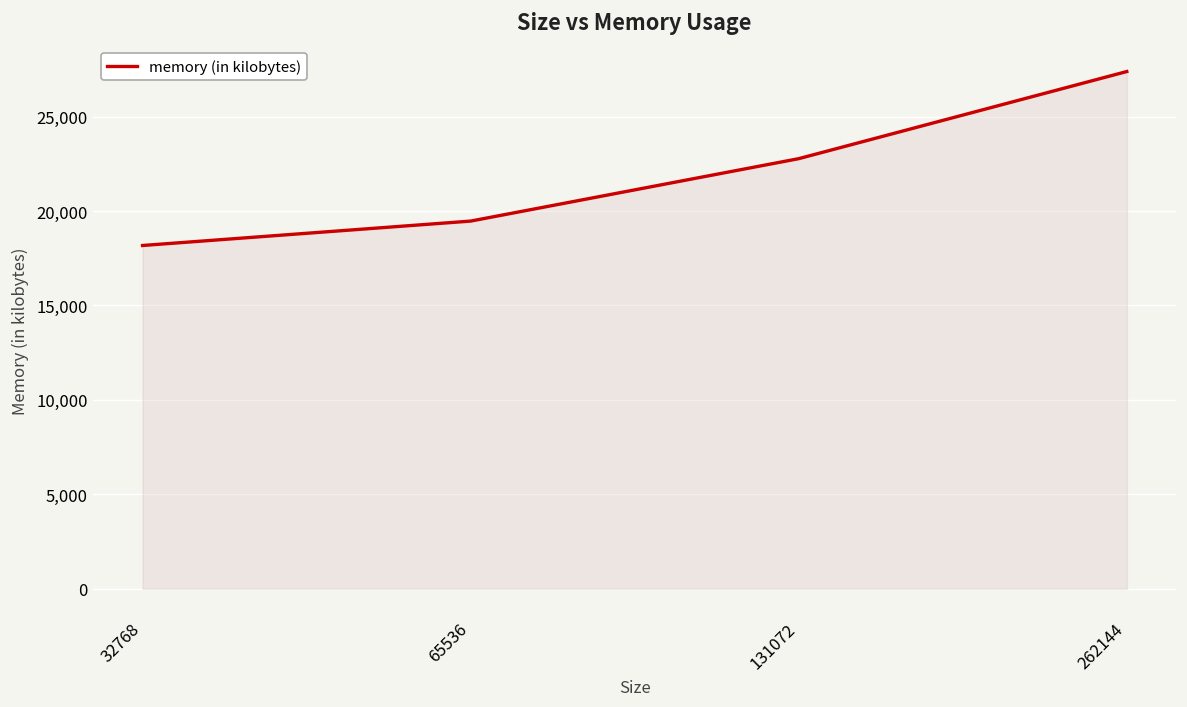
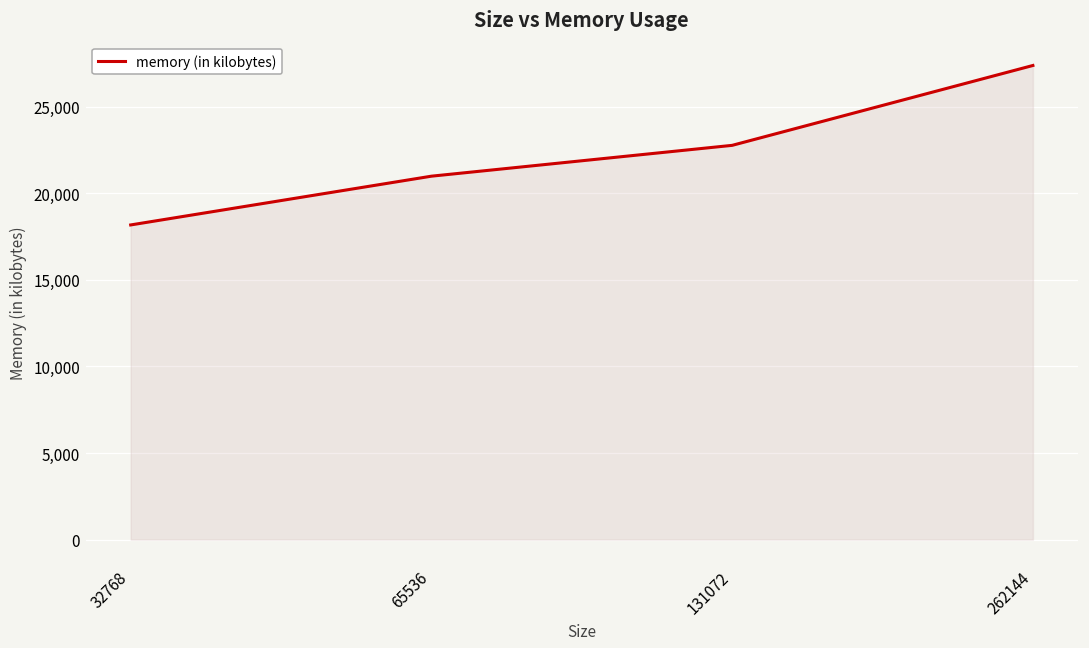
65536: 19,500 -> 21,000
